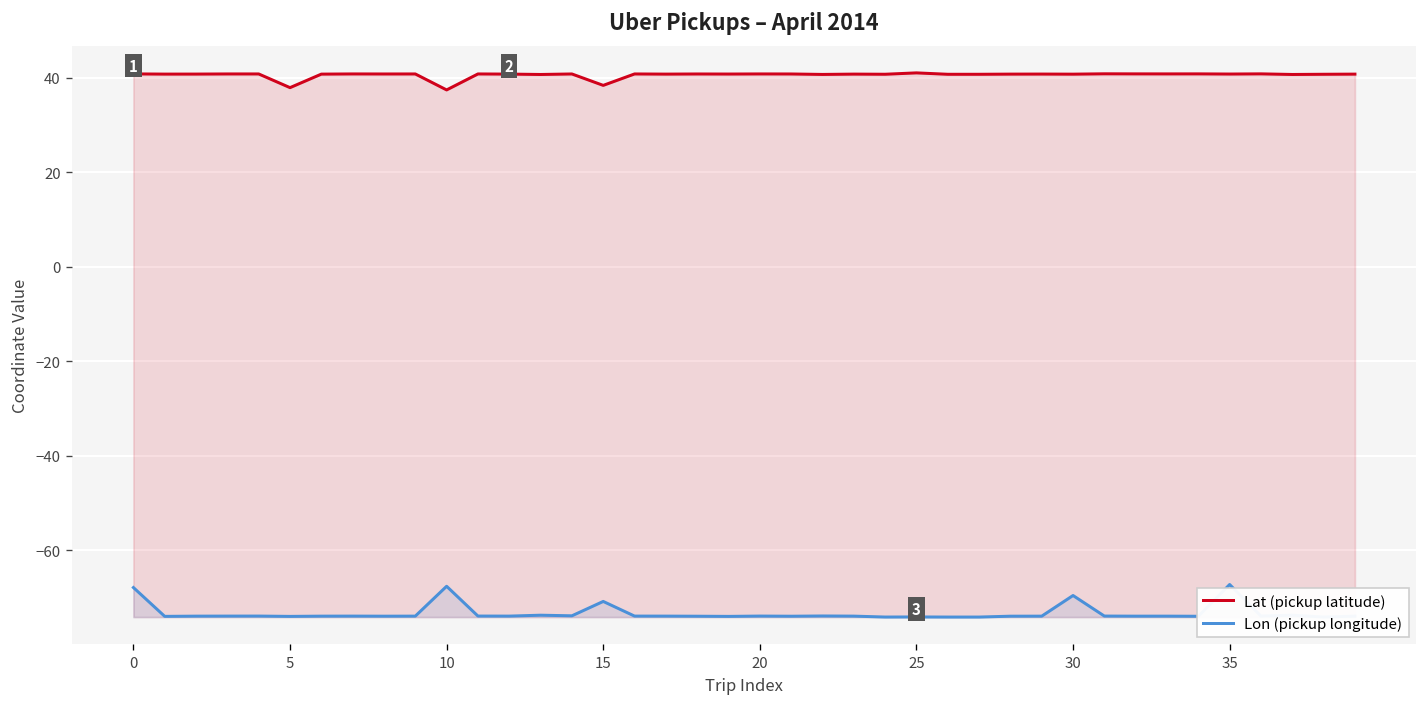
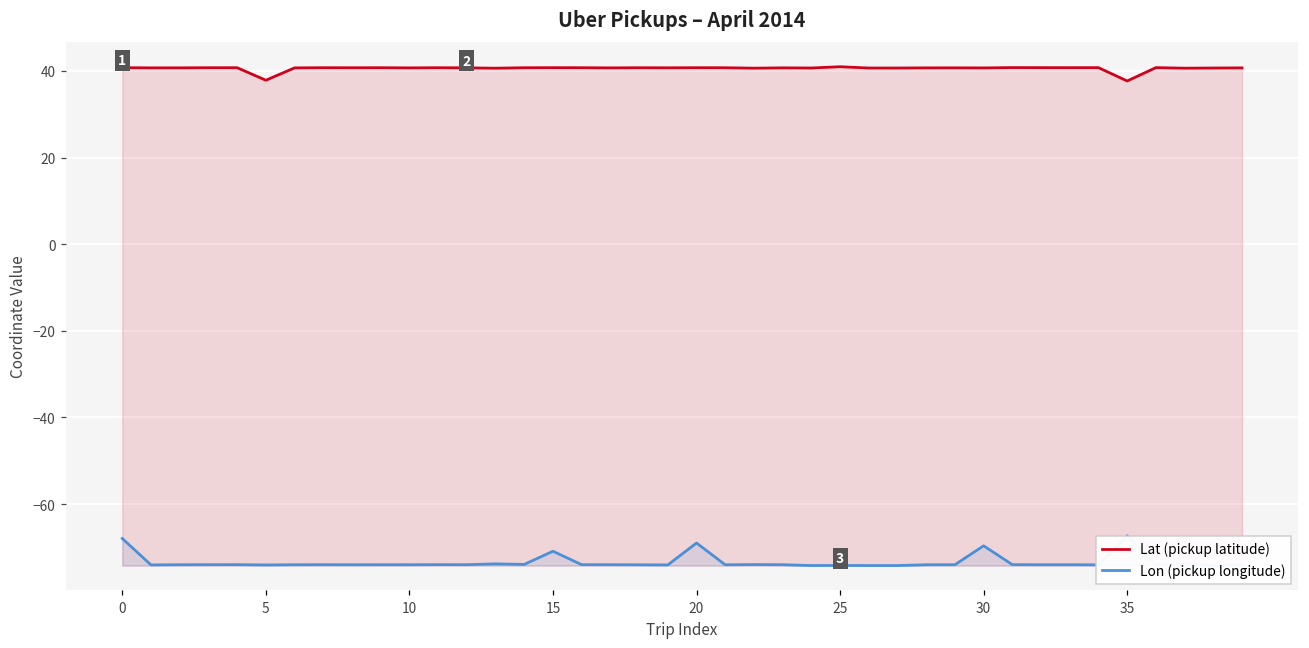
Lat (pickup latitude), 10: 37 -> 41
Lon (pickup longitude), 10: -68 -> -74
Lat (pickup latitude), 15: 38 -> 41
Lon (pickup longitude), 20: -74 -> -69
Lat (pickup latitude), 35: 41 -> 38
